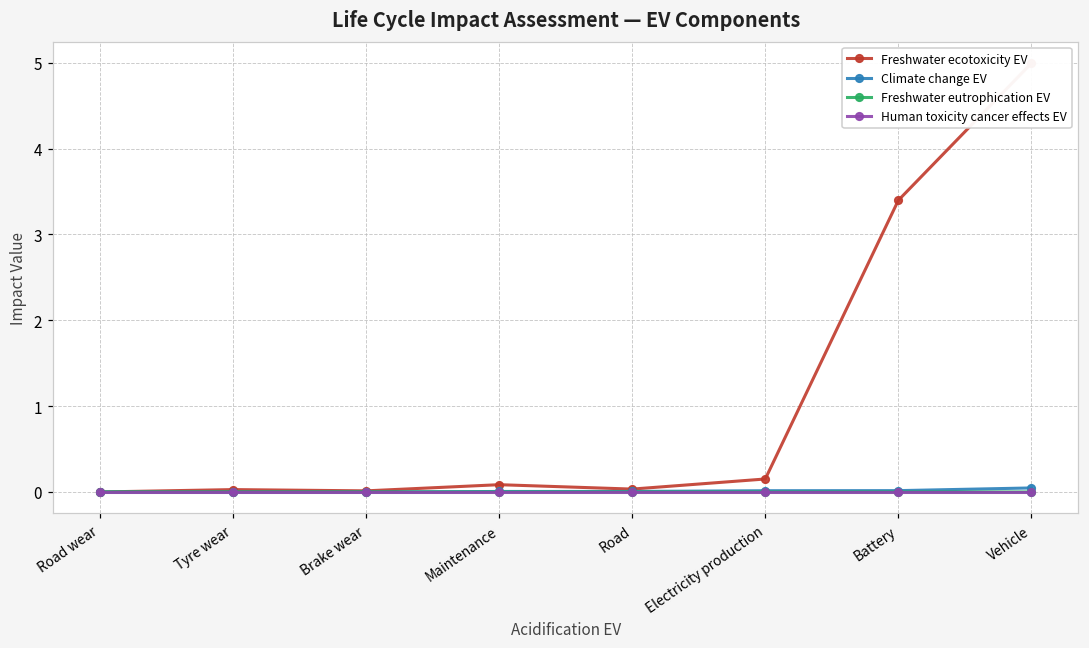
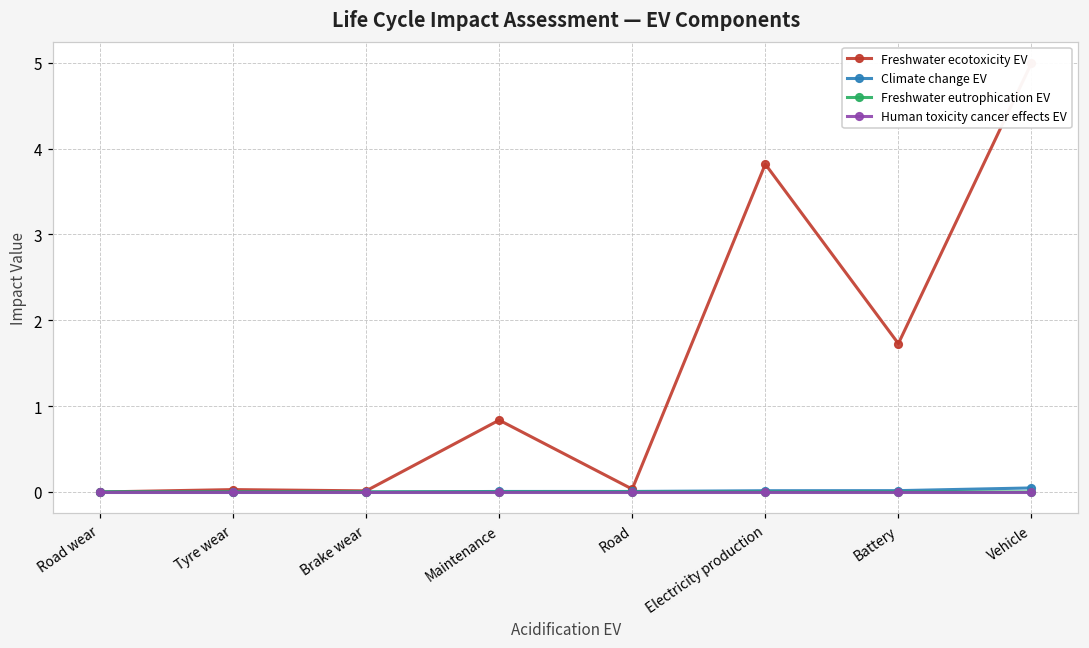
Freshwater ecotoxicity EV, Maintenance: 0.1 -> 0.8
Freshwater ecotoxicity EV, Electricity production: 0.2 -> 3.8
Freshwater ecotoxicity EV, Battery: 3.4 -> 1.7
